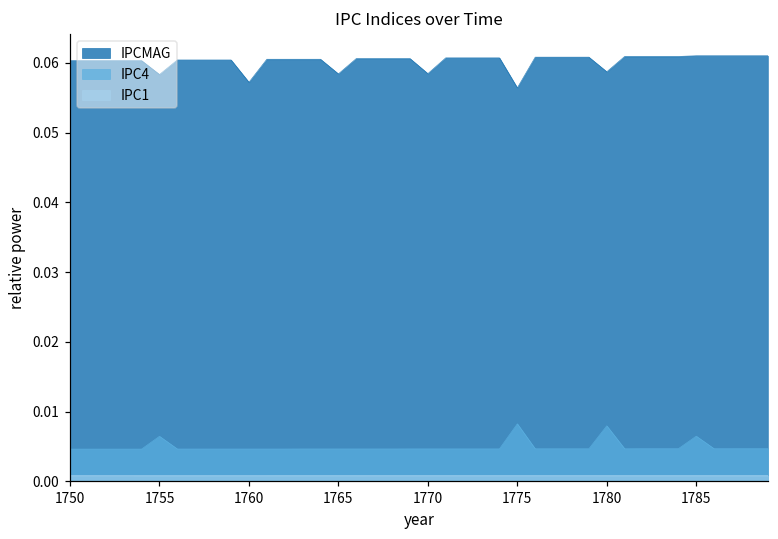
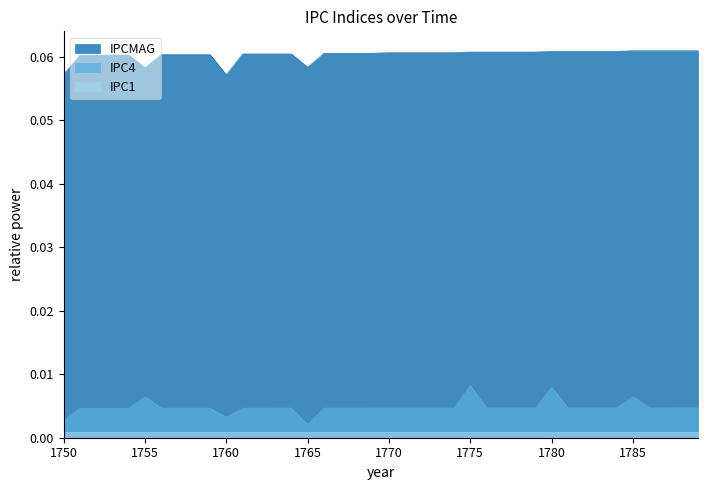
IPCMAG, 1750: 0.060 -> 0.057
IPC4, 1750: 0.005 -> 0.003
IPC4, 1760: 0.005 -> 0.003
IPC4, 1765: 0.005 -> 0.002
IPCMAG, 1770: 0.058 -> 0.061
IPCMAG, 1775: 0.056 -> 0.061
IPCMAG, 1780: 0.059 -> 0.061
